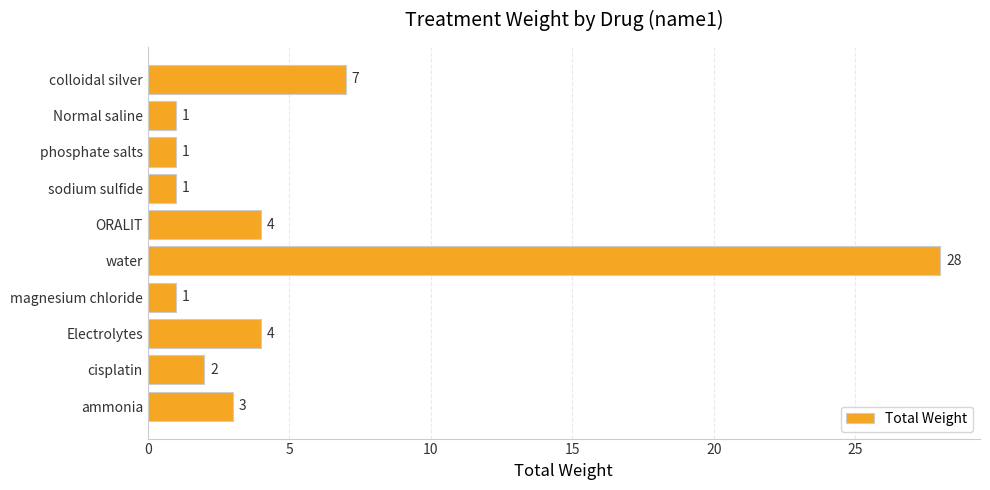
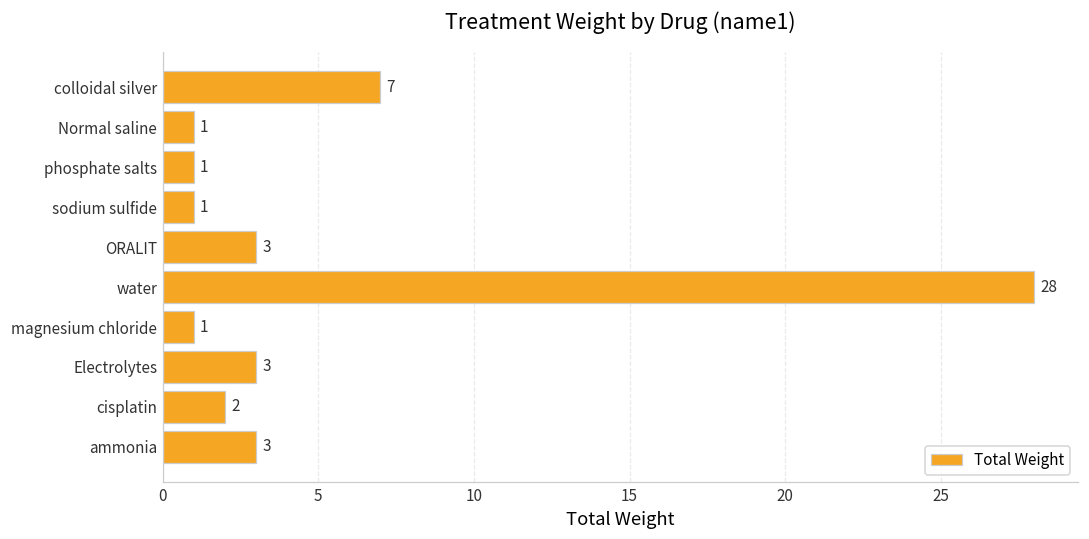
ORALIT: 4 -> 3
Electrolytes: 4 -> 3
